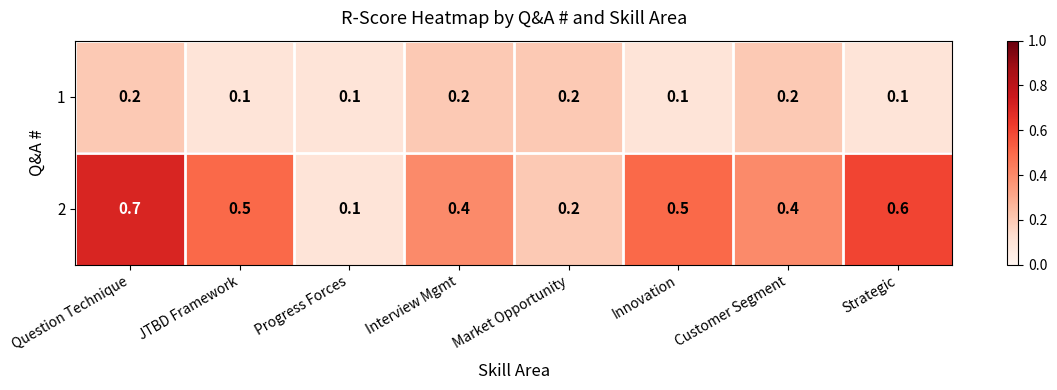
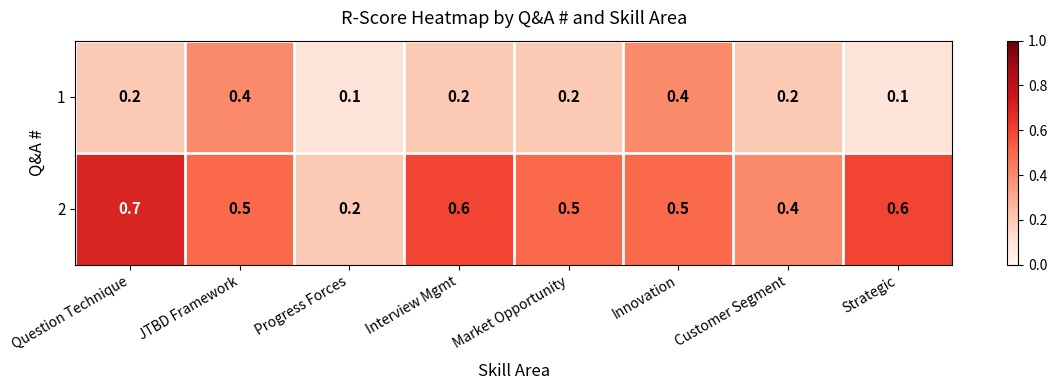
1, JTBD Framework: 0.1 -> 0.4
1, Innovation: 0.1 -> 0.4
2, Progress Forces: 0.1 -> 0.2
2, Interview Mgmt: 0.4 -> 0.6
2, Market Opportunity: 0.2 -> 0.5
